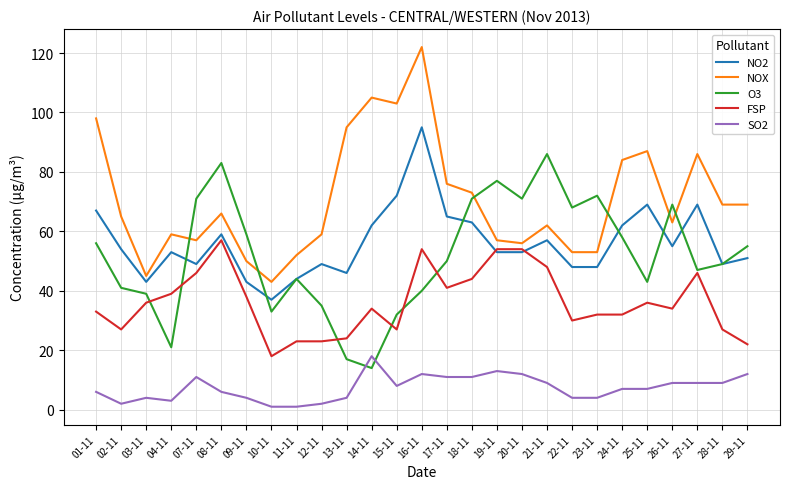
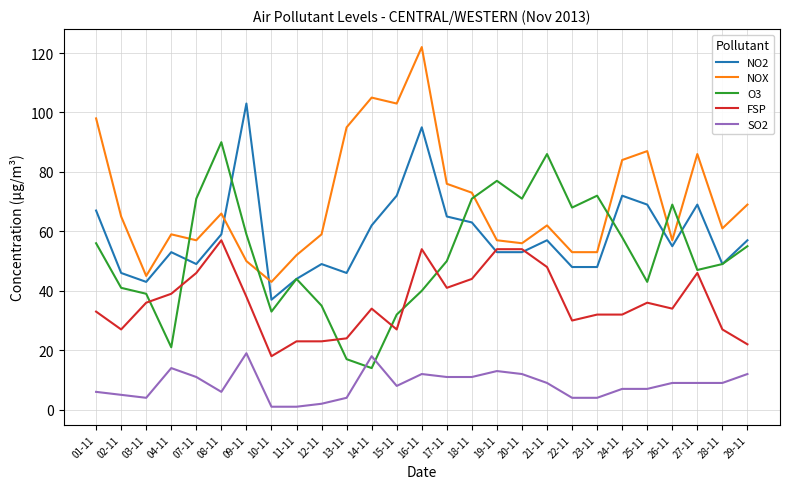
NO2, 02-11: 54 -> 46
SO2, 02-11: 2 -> 5
SO2, 04-11: 3 -> 14
O3, 08-11: 83 -> 90
NO2, 09-11: 43 -> 103
SO2, 09-11: 4 -> 19
NO2, 24-11: 62 -> 72
NOX, 26-11: 63 -> 57
NOX, 28-11: 69 -> 61
NO2, 29-11: 51 -> 57
